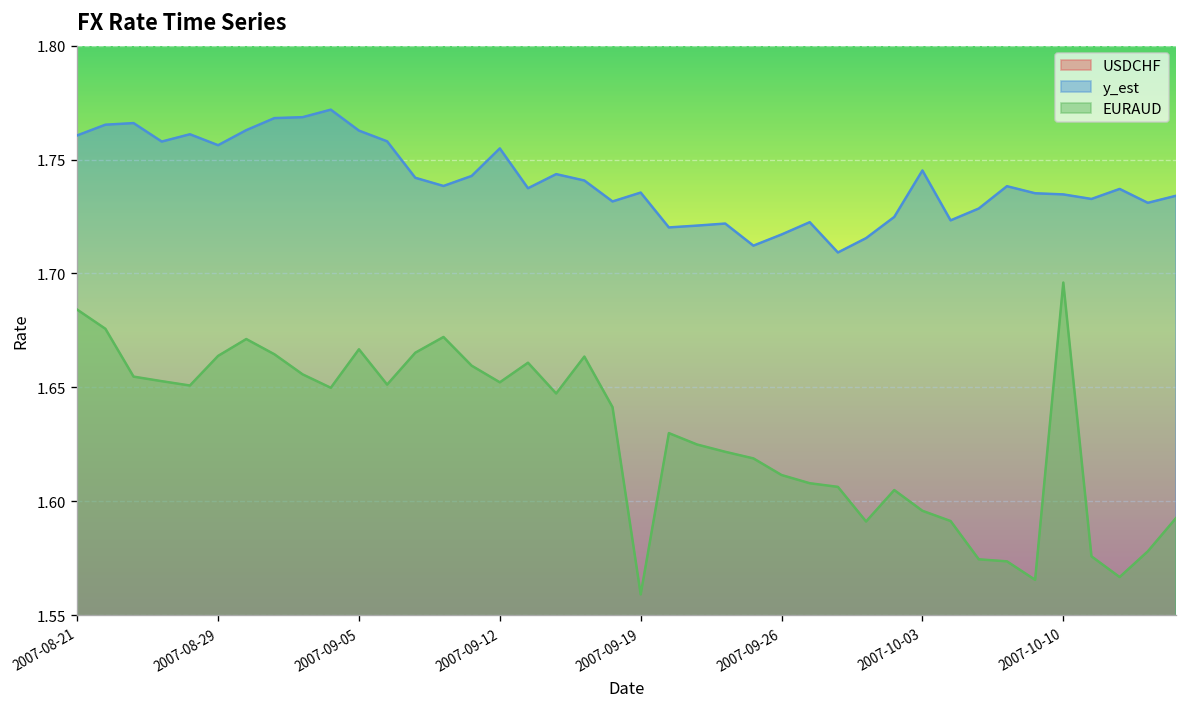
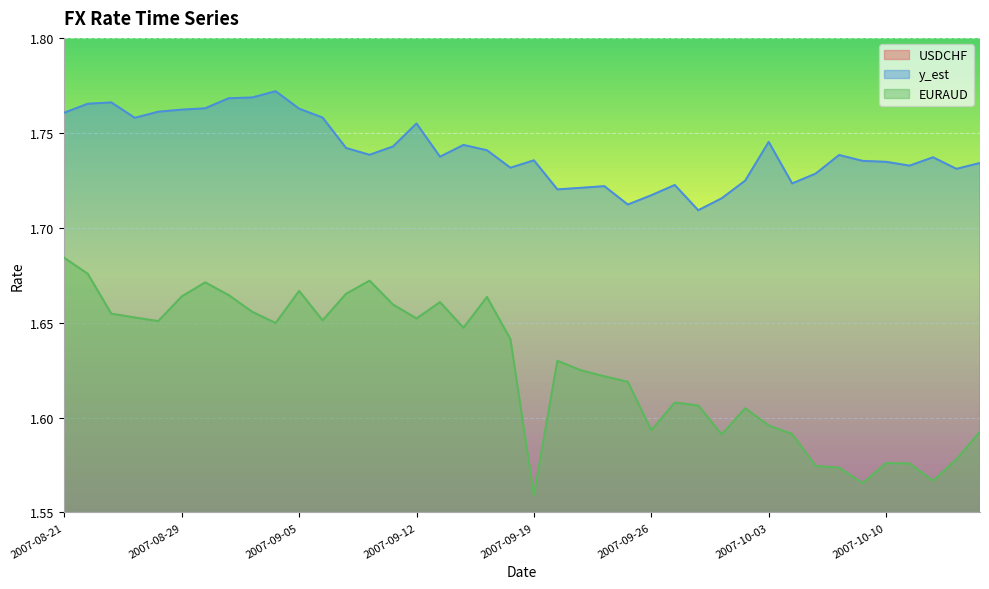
y_est, 2007-08-29: 1.756 -> 1.762
EURAUD, 2007-09-26: 1.612 -> 1.593
EURAUD, 2007-10-10: 1.696 -> 1.576
